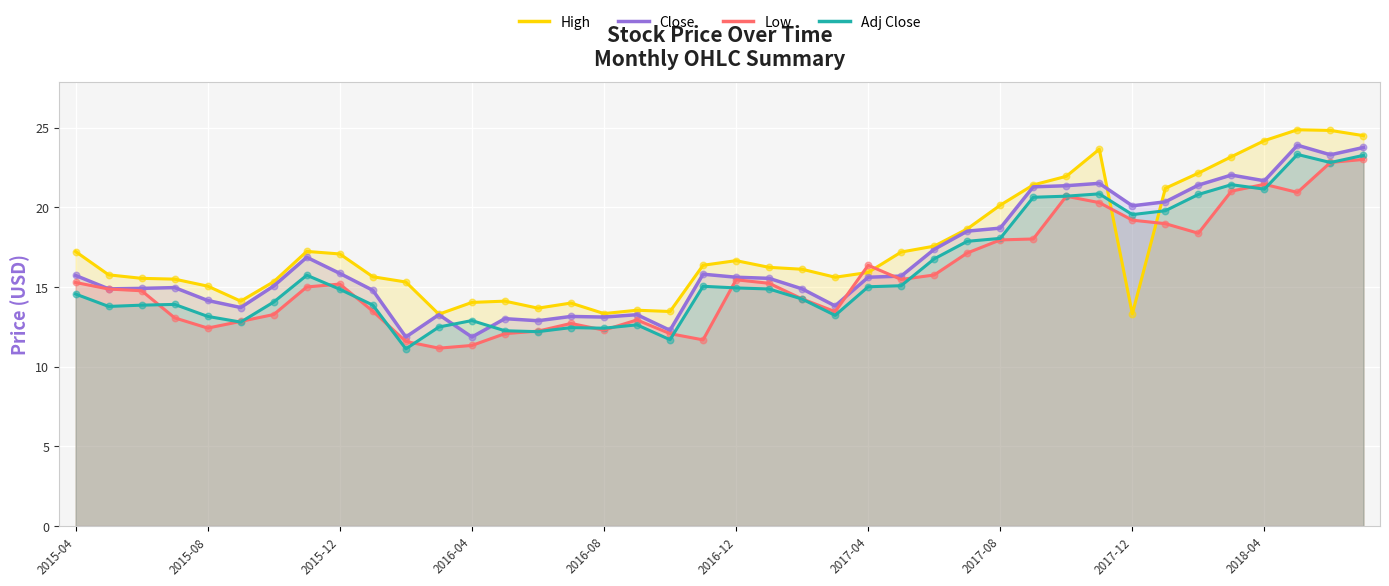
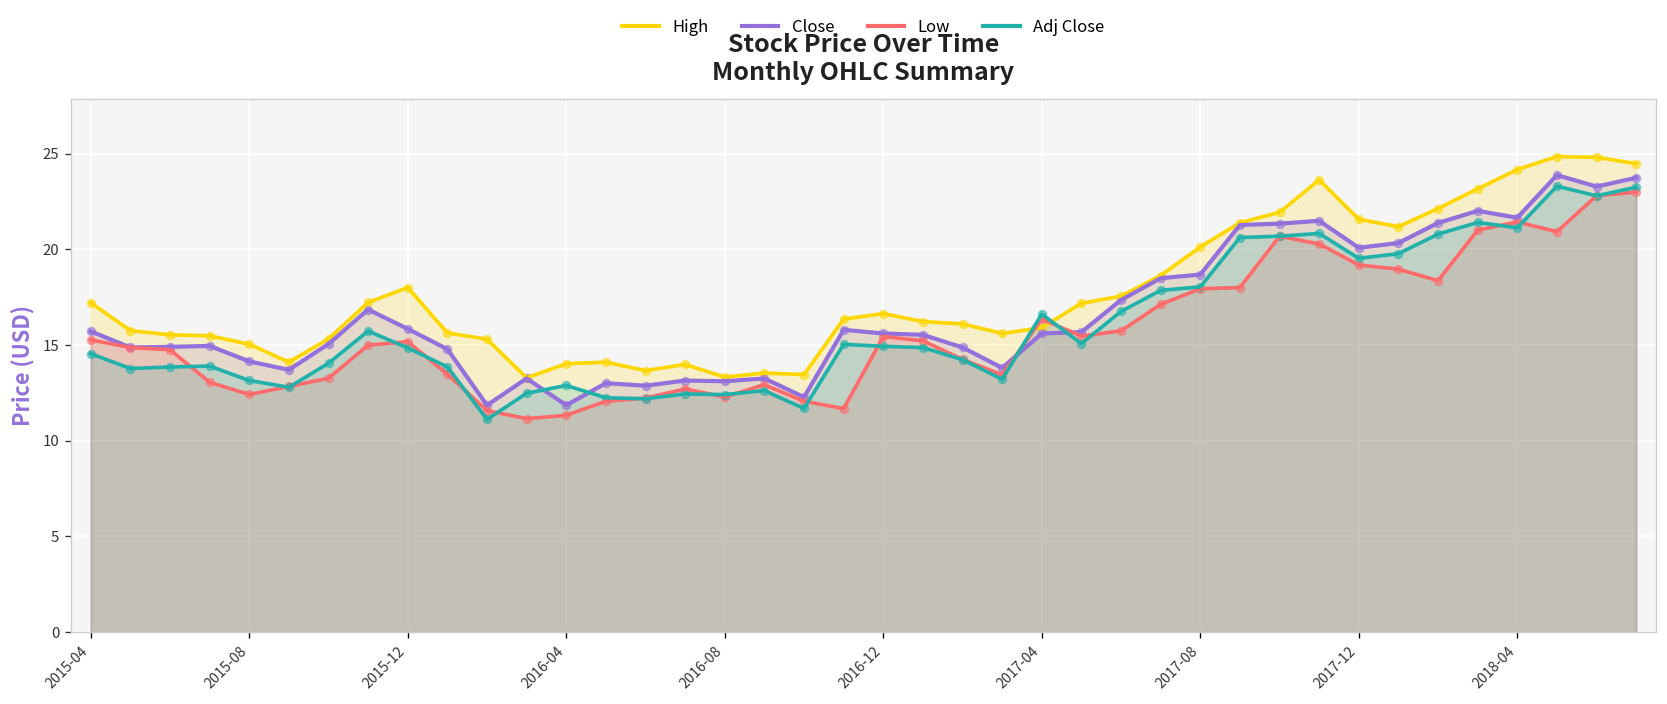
High, 2015-12: 17.1 -> 18.0
Adj Close, 2017-04: 15.0 -> 16.6
High, 2017-12: 13.3 -> 21.6
